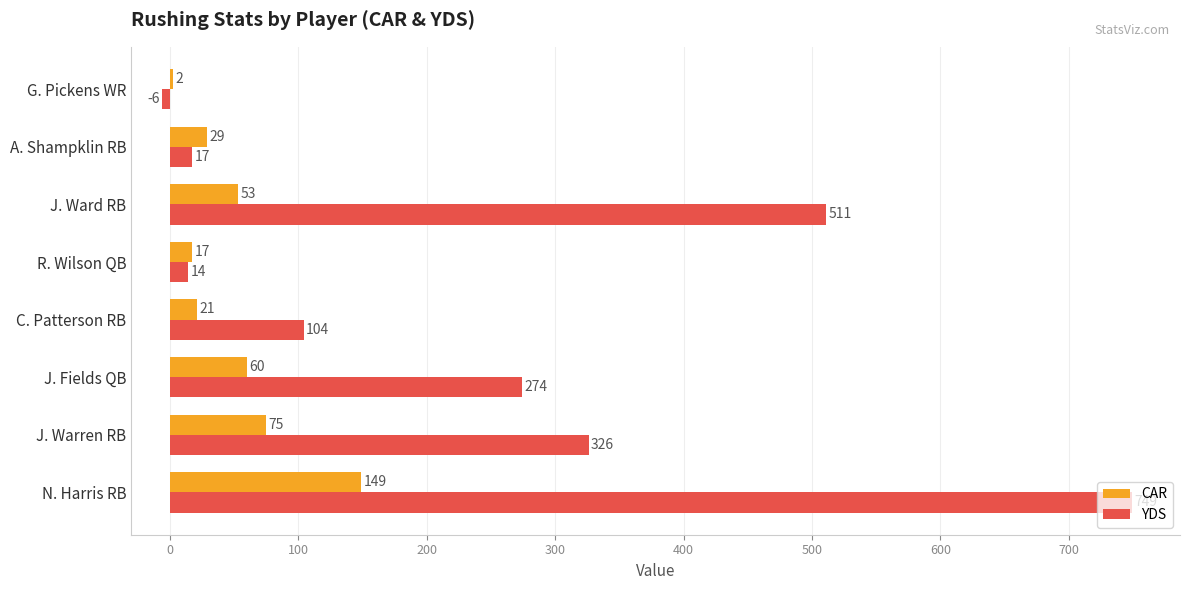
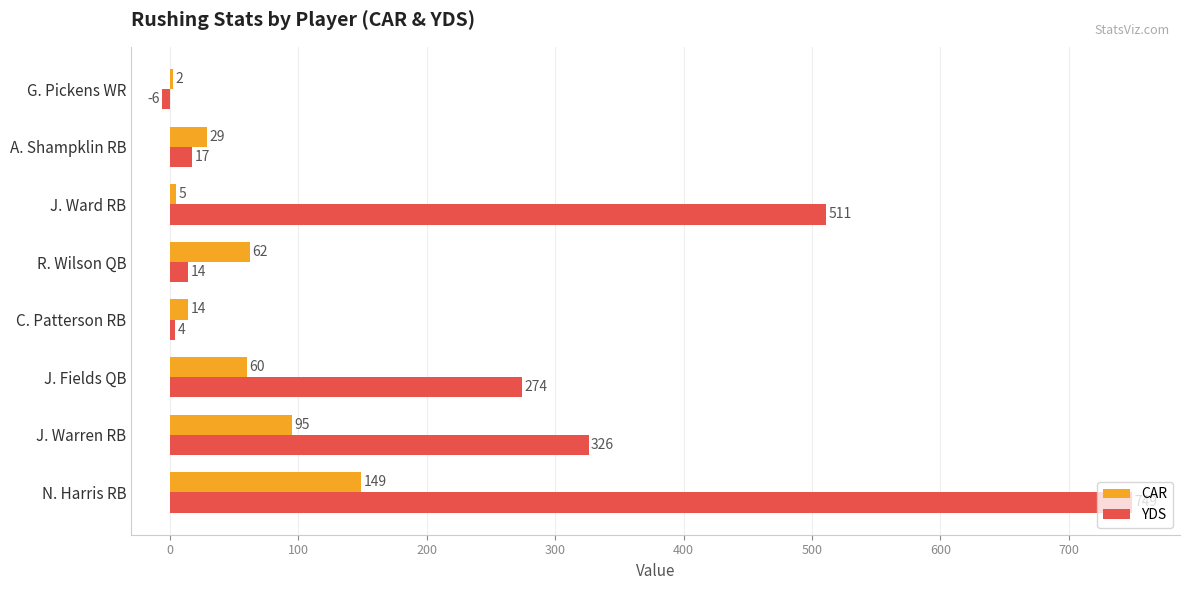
CAR, J. Ward RB: 53 -> 5
CAR, R. Wilson QB: 17 -> 62
CAR, C. Patterson RB: 21 -> 14
YDS, C. Patterson RB: 104 -> 4
CAR, J. Warren RB: 75 -> 95
